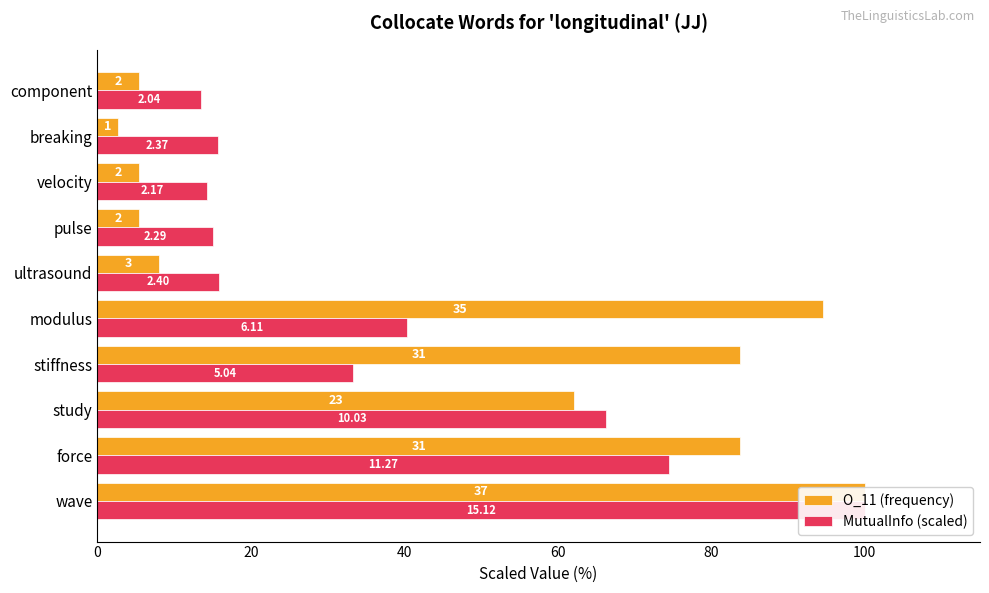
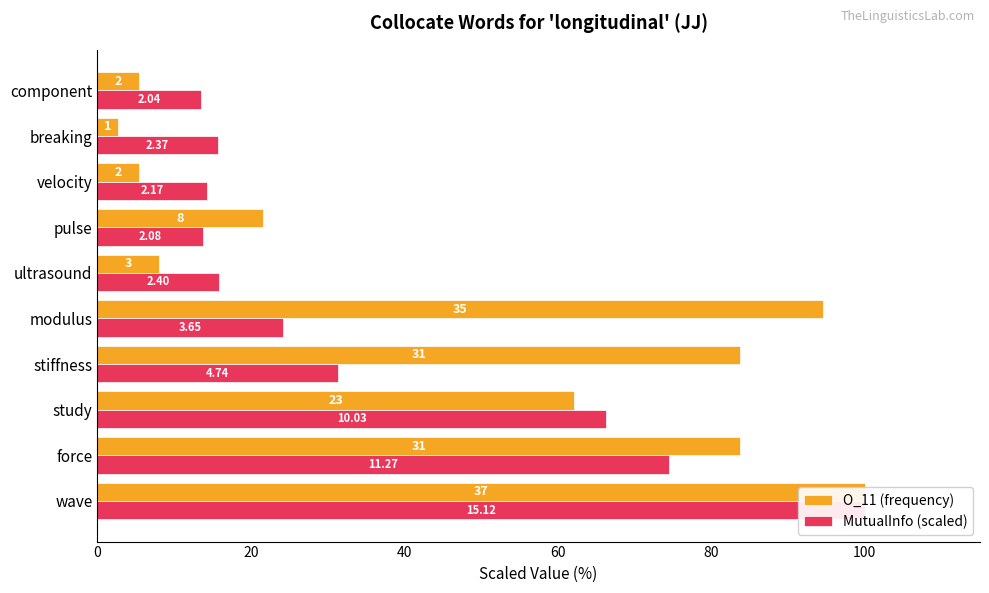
O_11 (frequency), pulse: 2 -> 8
MutualInfo (scaled), pulse: 2.29 -> 2.08
MutualInfo (scaled), modulus: 6.11 -> 3.65
MutualInfo (scaled), stiffness: 5.04 -> 4.74
